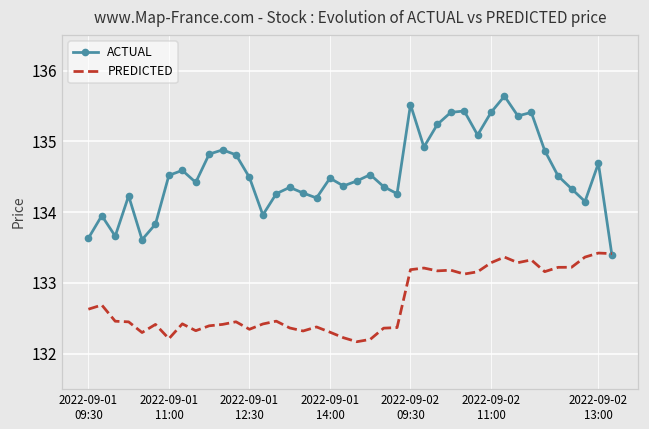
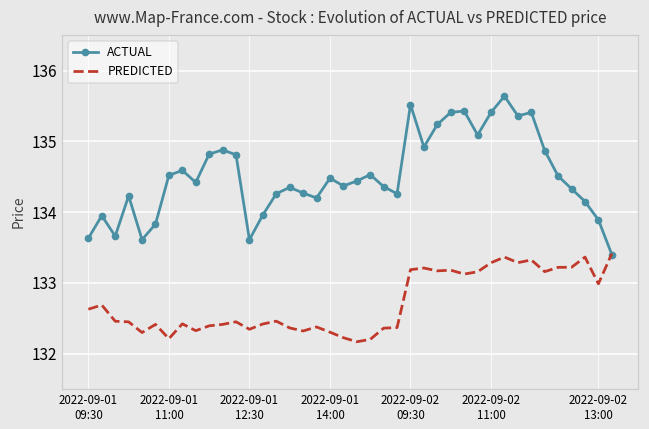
ACTUAL, 2022-09-01 12:30: 134.5 -> 133.6
ACTUAL, 2022-09-02 13:00: 134.7 -> 133.9
PREDICTED, 2022-09-02 13:00: 133.4 -> 133.0
